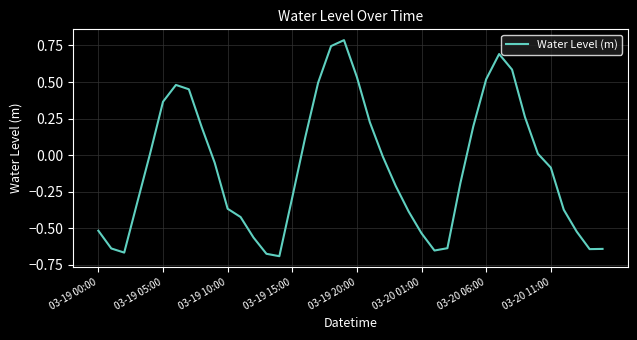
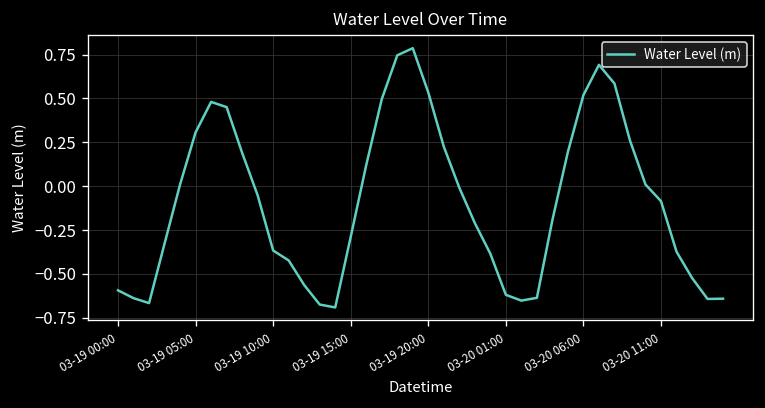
03-19 00:00: -0.52 -> -0.59
03-19 05:00: 0.37 -> 0.31
03-20 01:00: -0.53 -> -0.62
